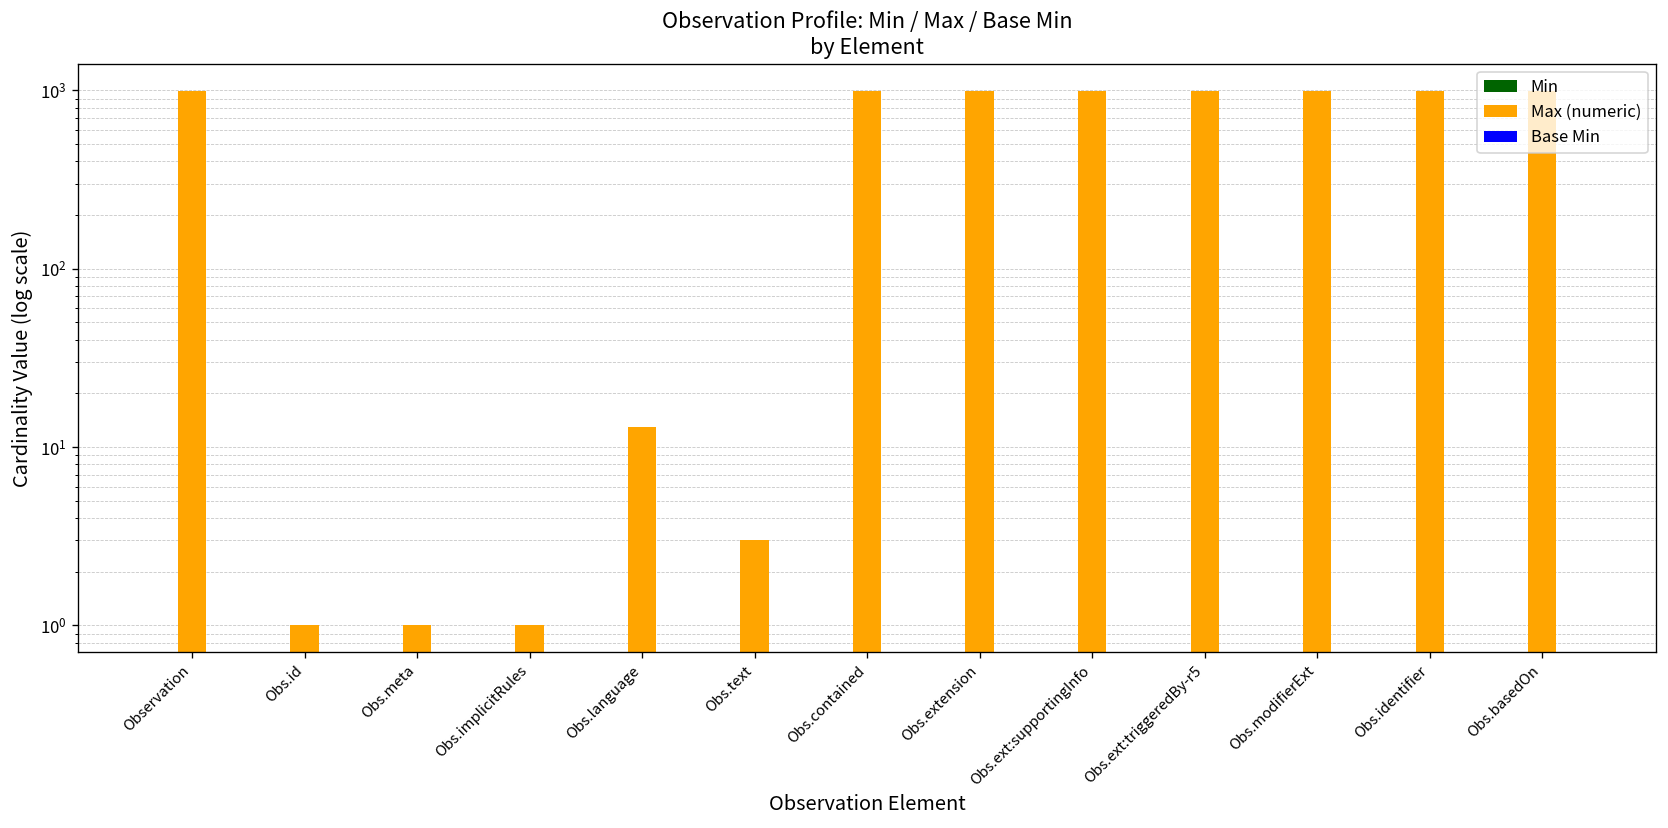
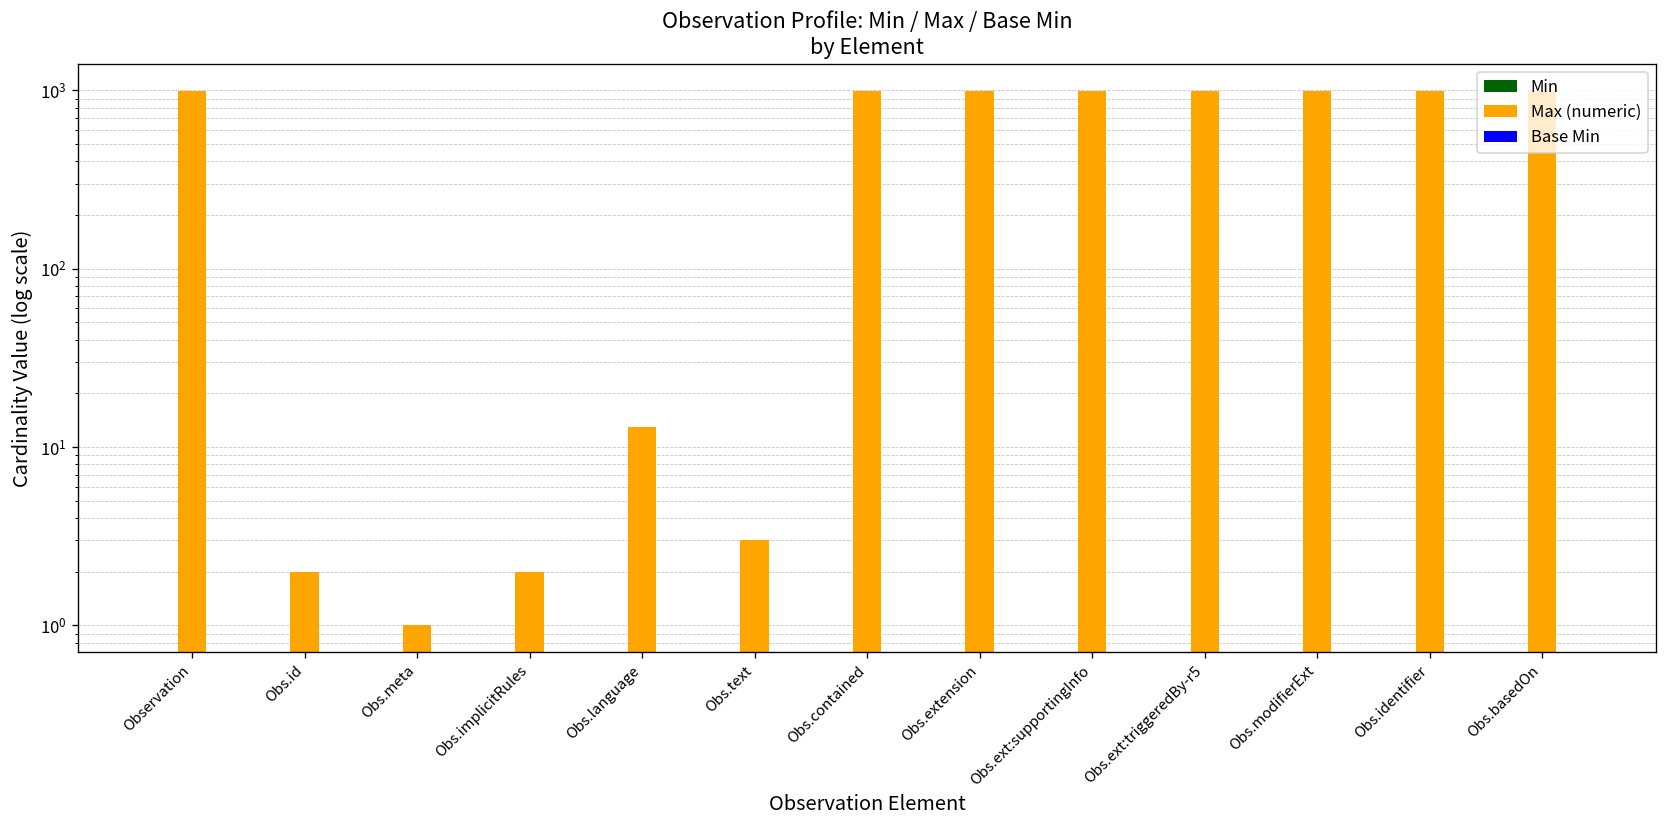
Max (numeric), Obs.id: 1 -> 2
Max (numeric), Obs.implicitRules: 1 -> 2
